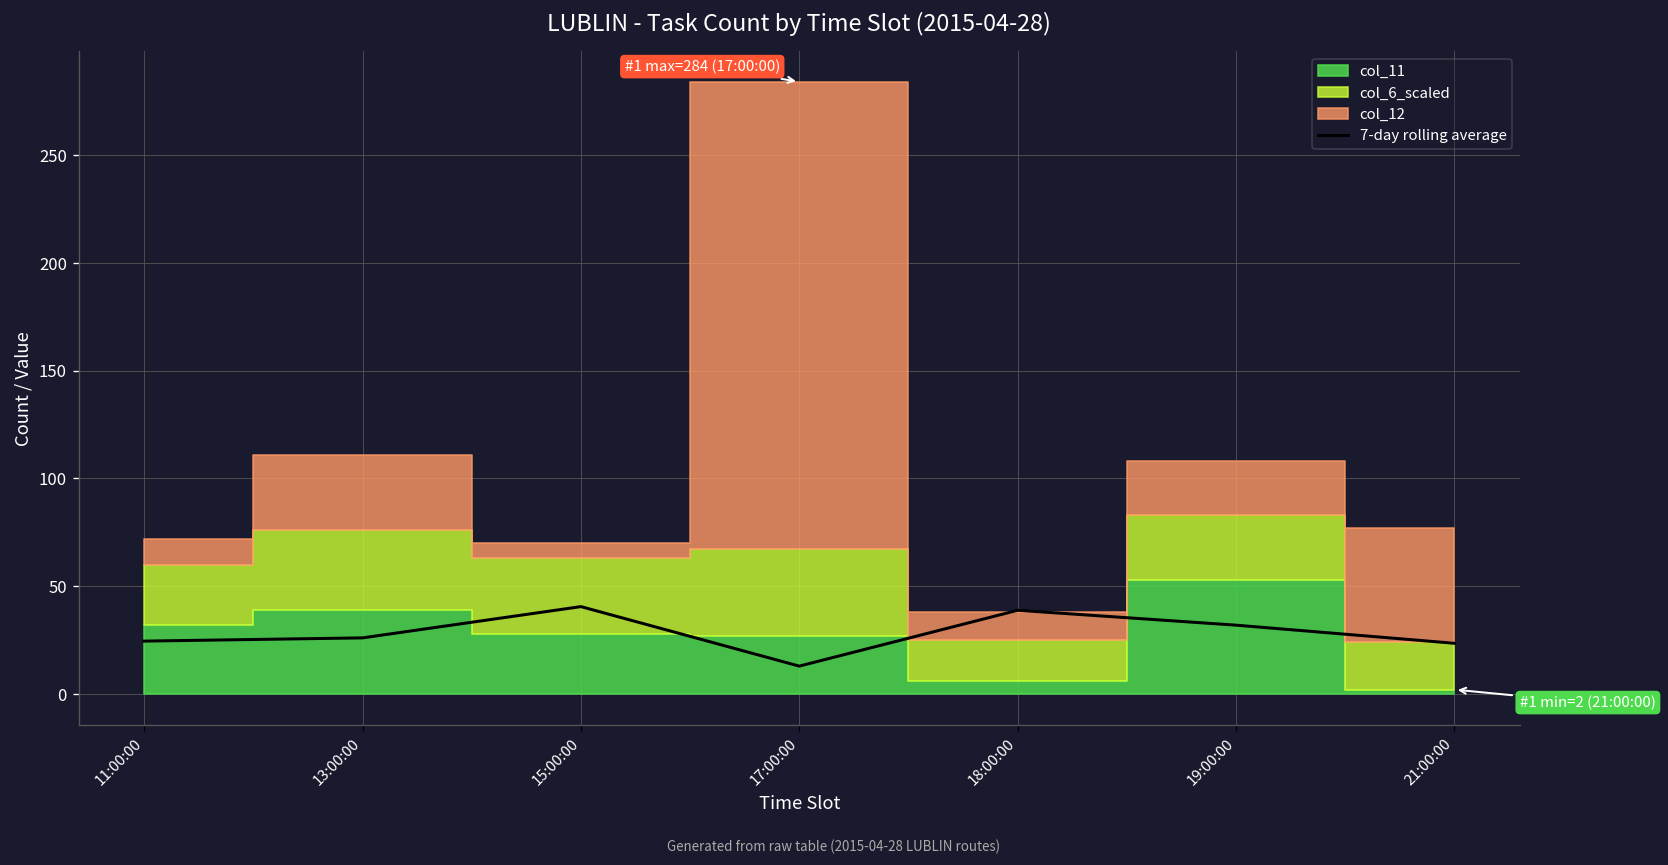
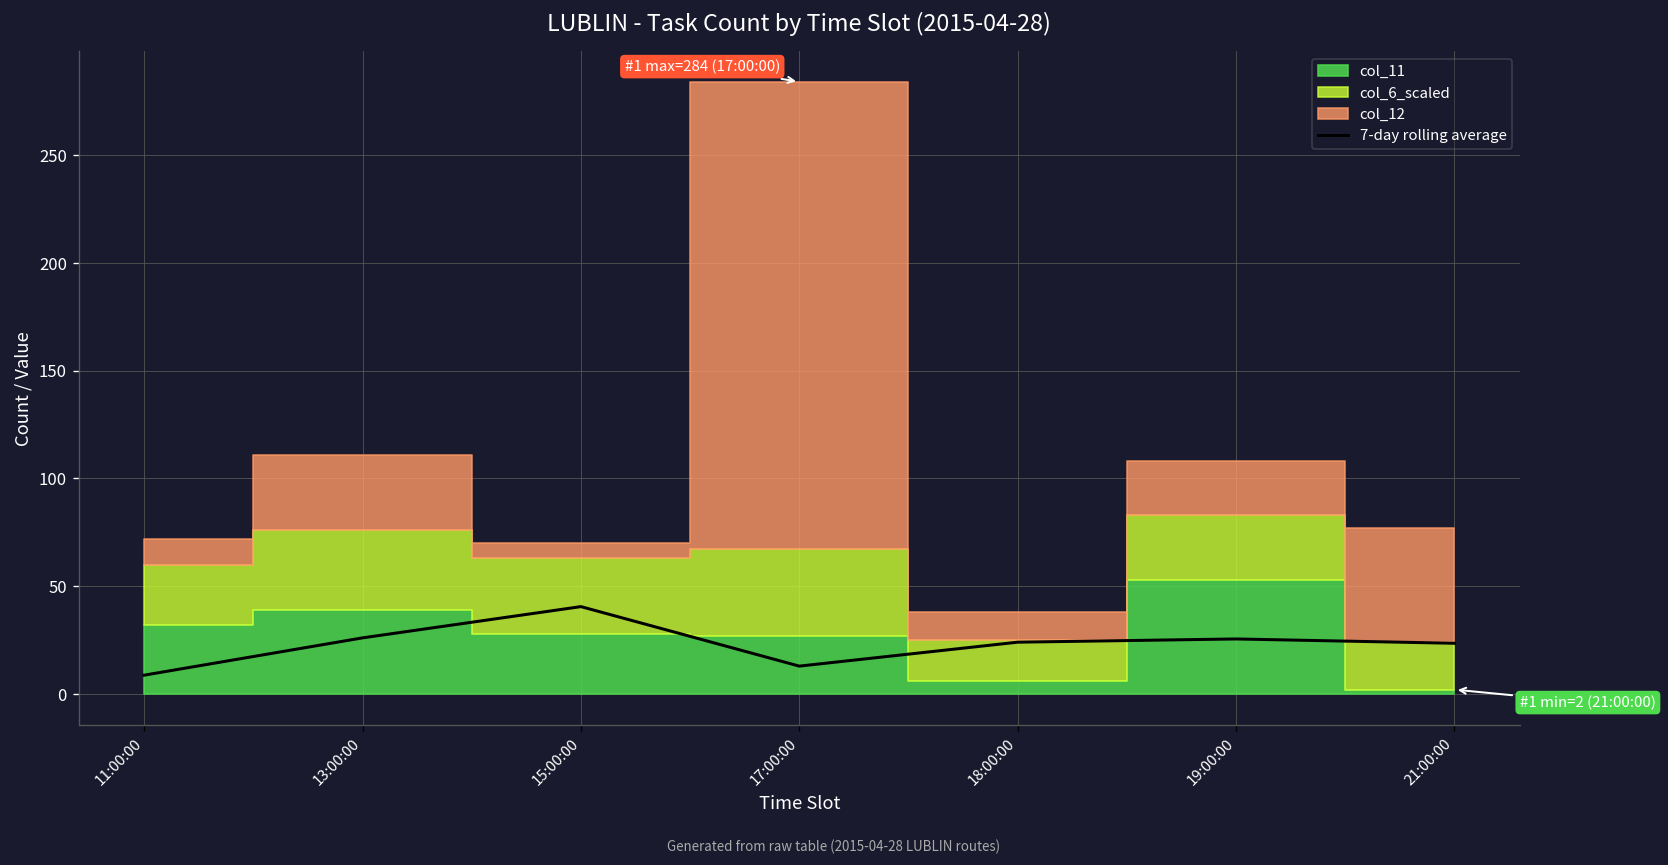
7-day rolling average, 11:00:00: 25 -> 9
7-day rolling average, 18:00:00: 39 -> 24
7-day rolling average, 19:00:00: 32 -> 26
